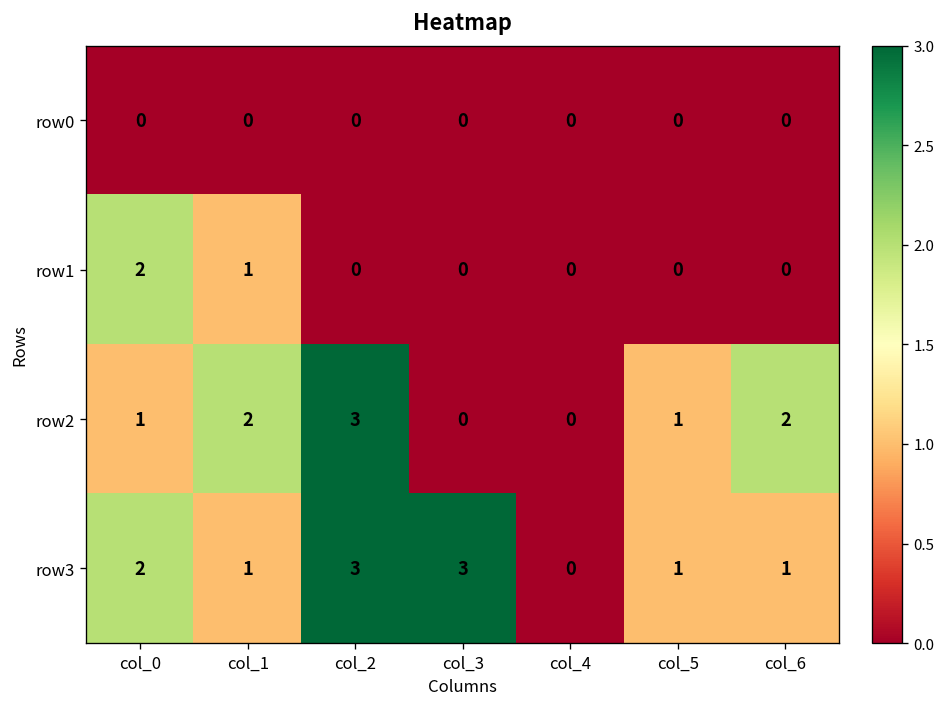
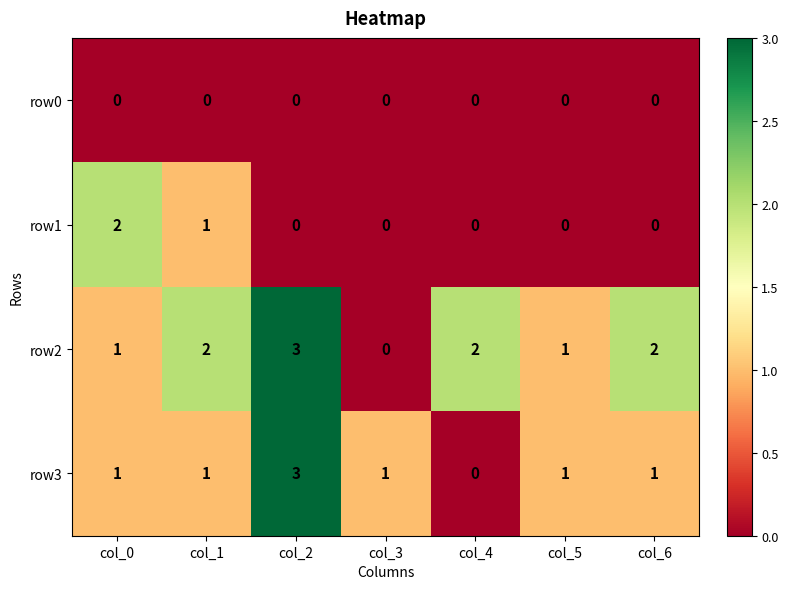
row2, col_4: 0 -> 2
row3, col_0: 2 -> 1
row3, col_3: 3 -> 1
